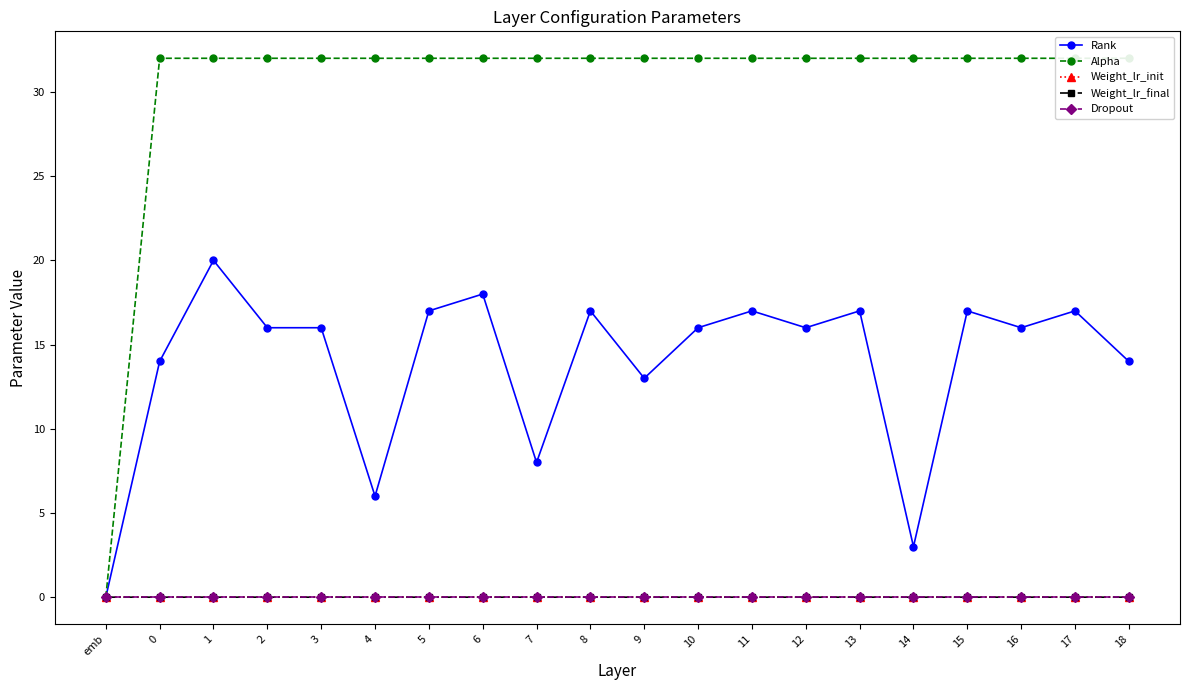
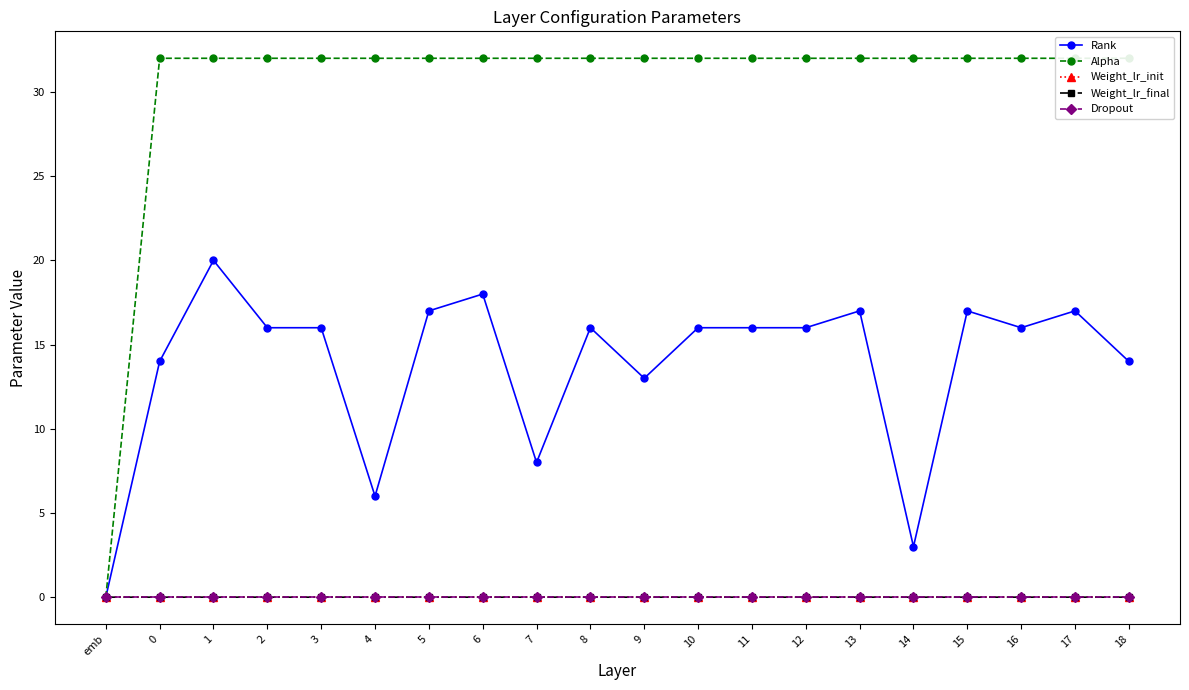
Rank, 8: 17 -> 16
Rank, 11: 17 -> 16
